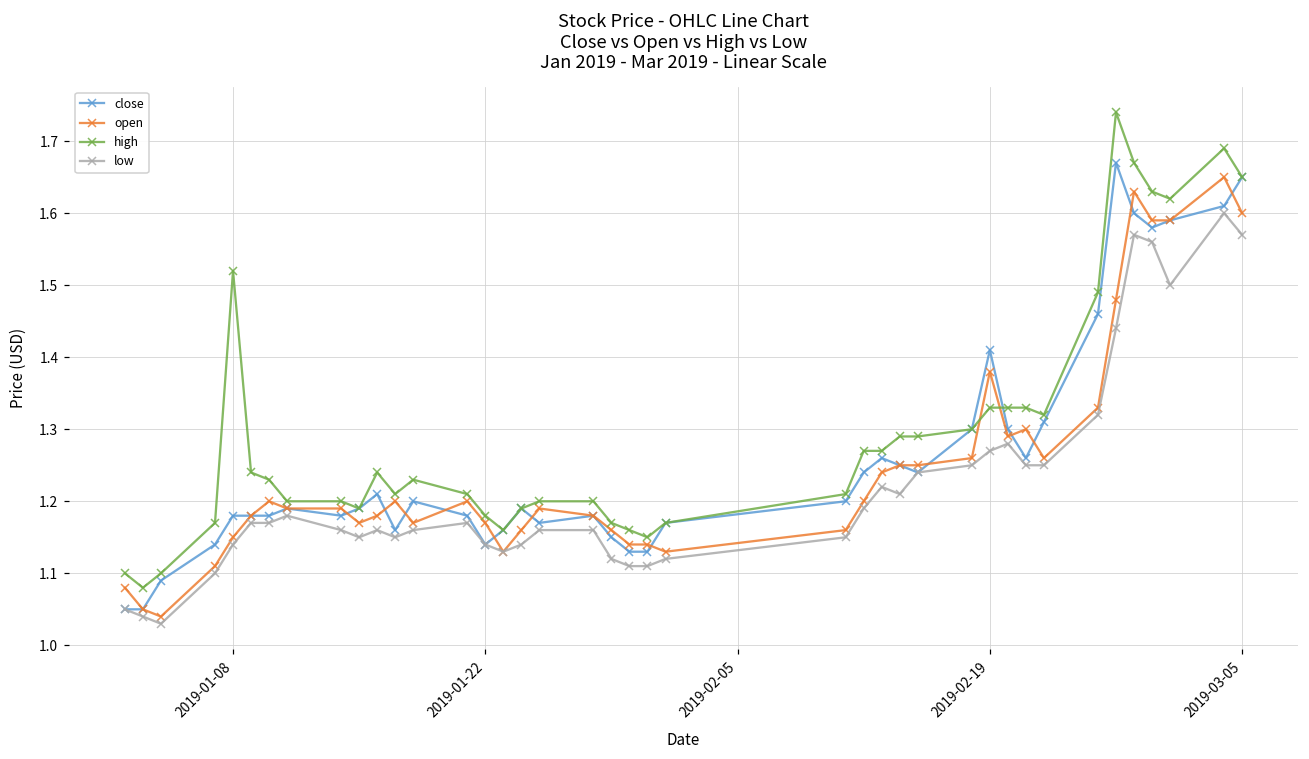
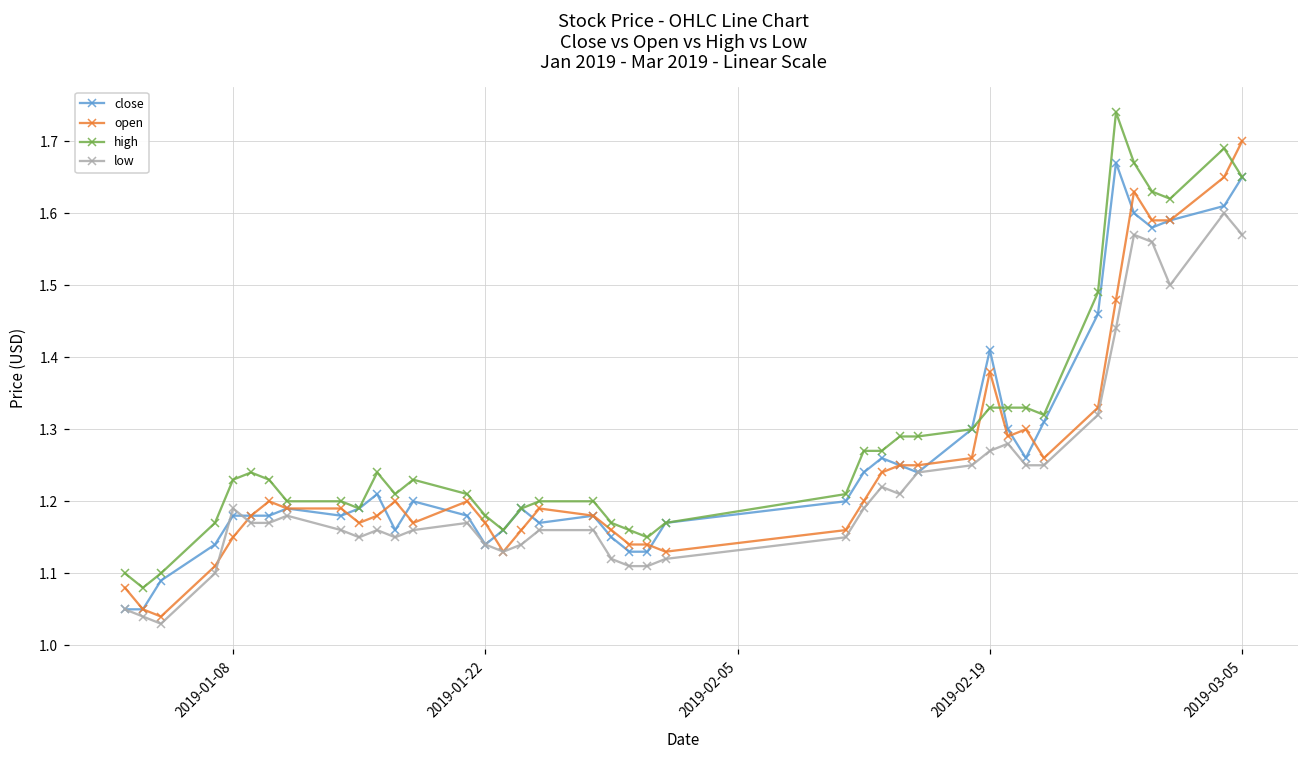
high, 2019-01-08: 1.52 -> 1.23
low, 2019-01-08: 1.14 -> 1.19
open, 2019-03-05: 1.6 -> 1.7
